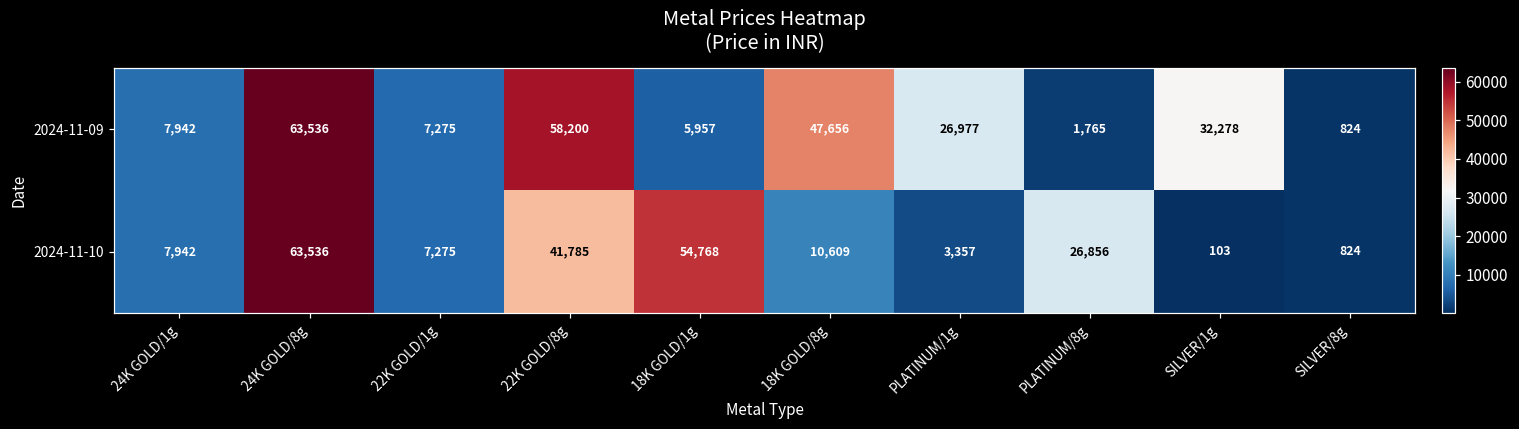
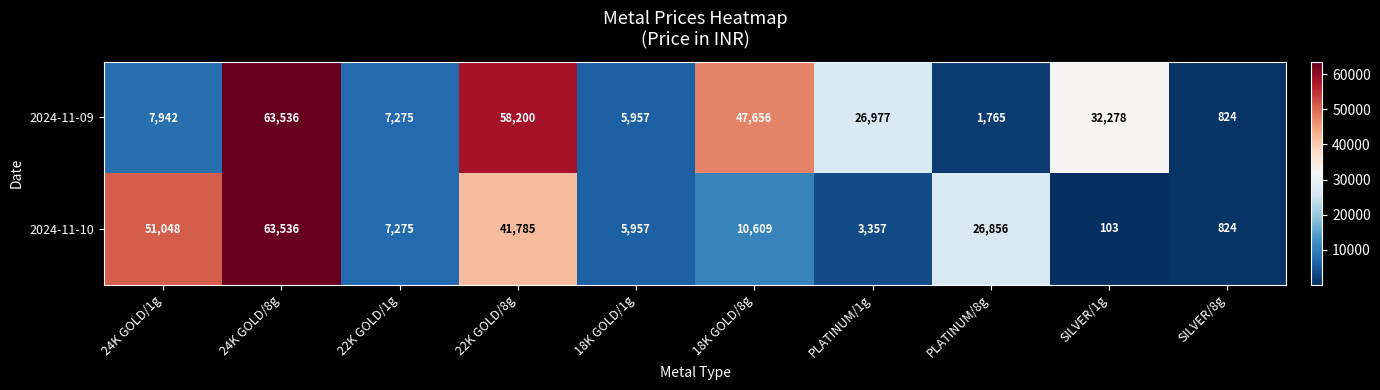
2024-11-10, 24K GOLD/1g: 7,942 -> 51,048
2024-11-10, 18K GOLD/1g: 54,768 -> 5,957
